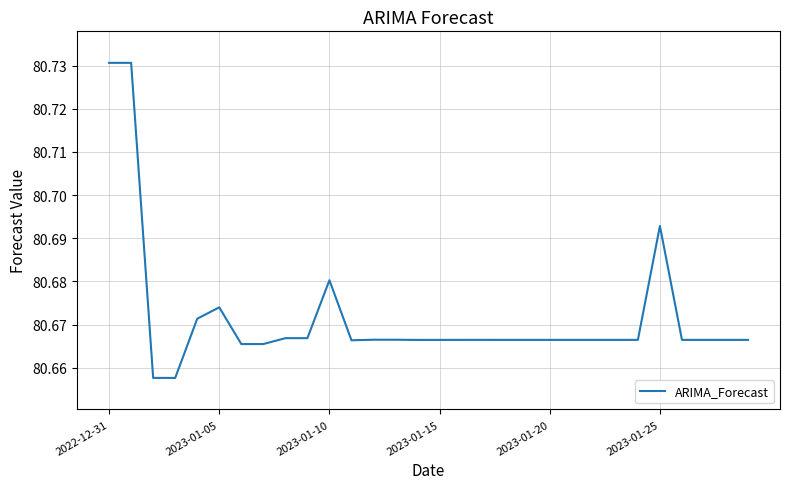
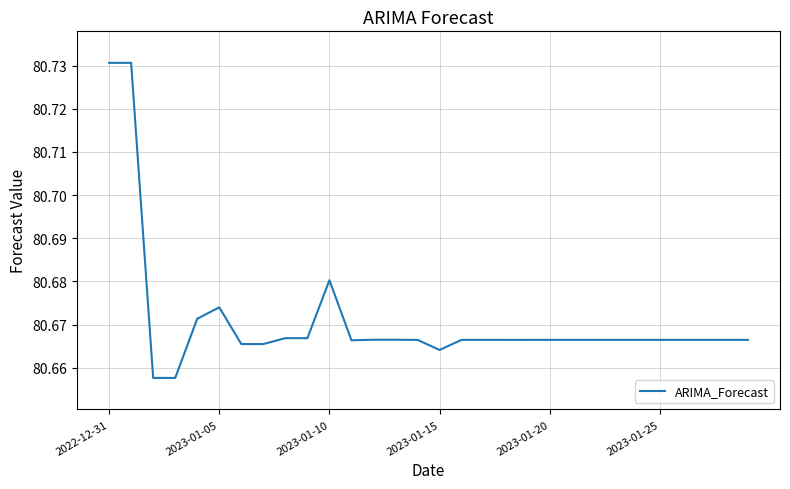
2023-01-15: 80.666 -> 80.664
2023-01-25: 80.693 -> 80.666
